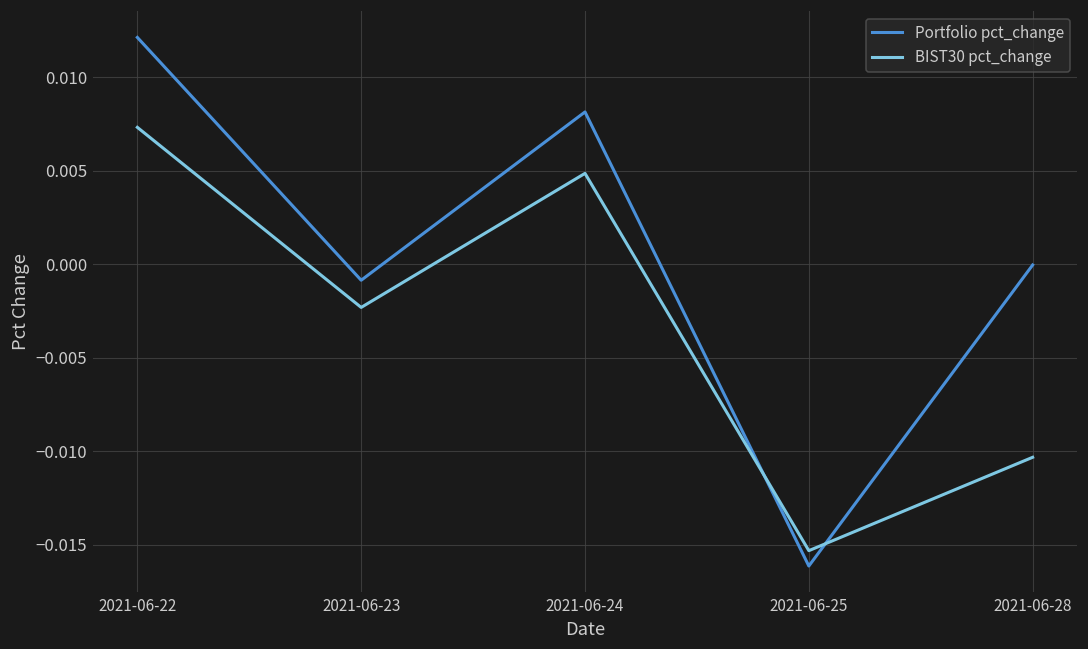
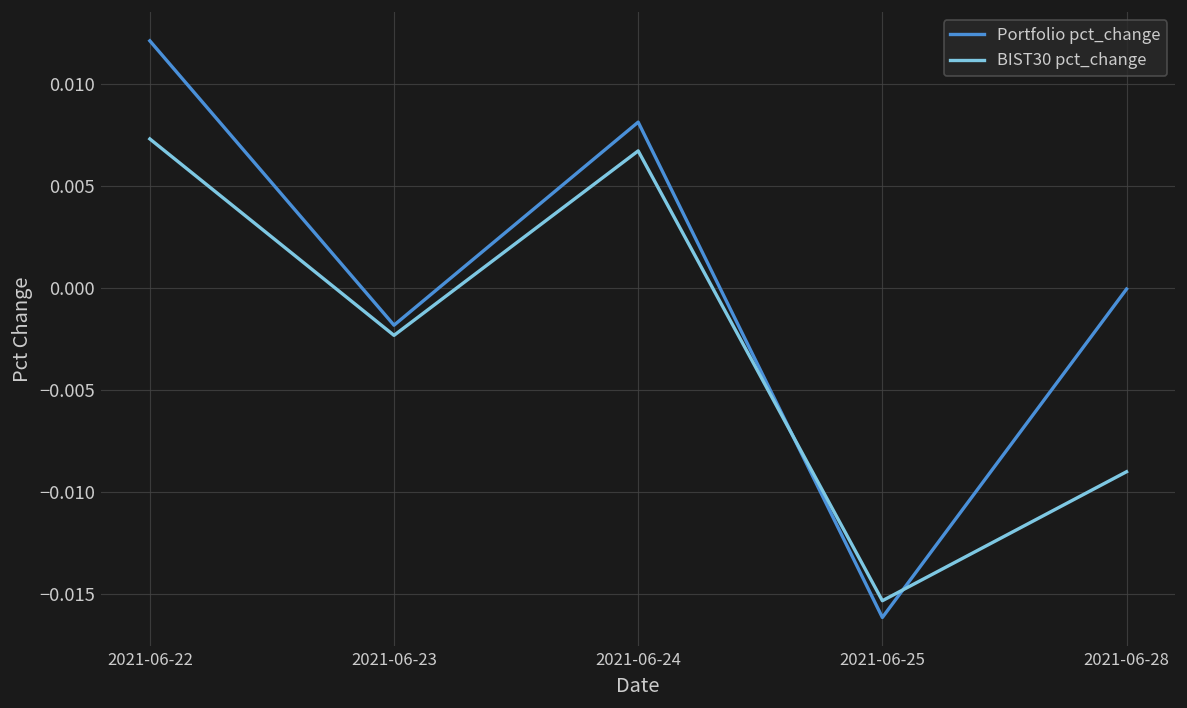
Portfolio pct_change, 2021-06-23: -0.0008 -> -0.0018
BIST30 pct_change, 2021-06-24: 0.0049 -> 0.0067
BIST30 pct_change, 2021-06-28: -0.0103 -> -0.0090
